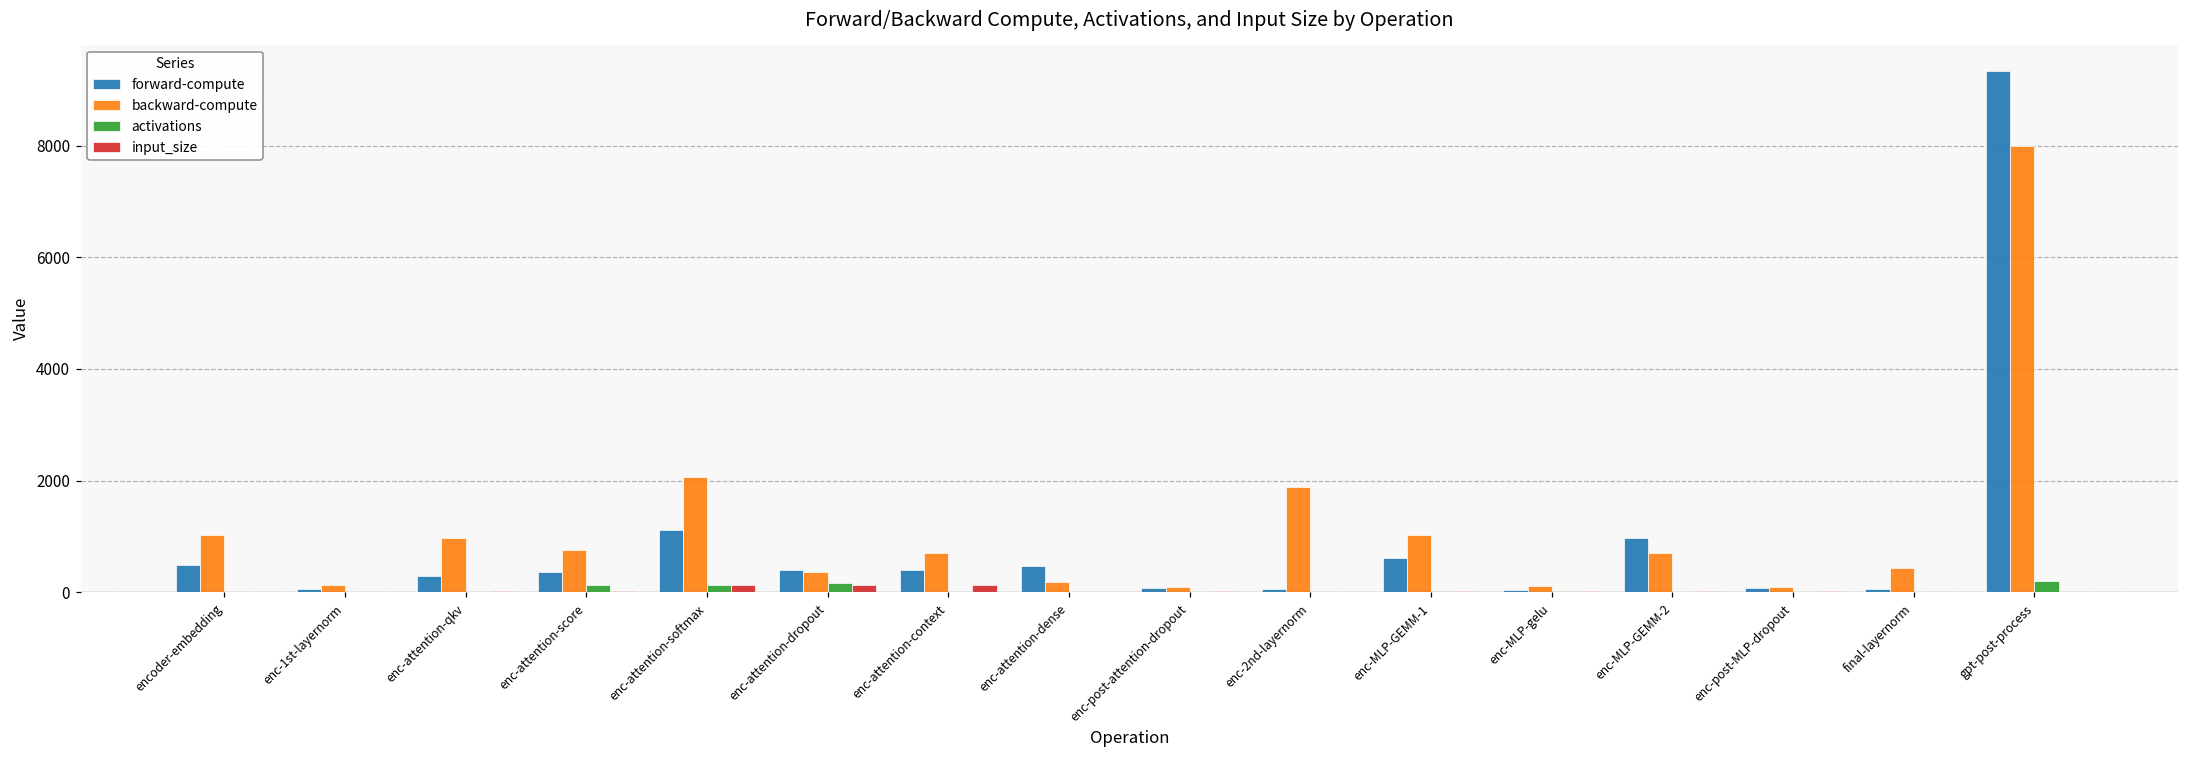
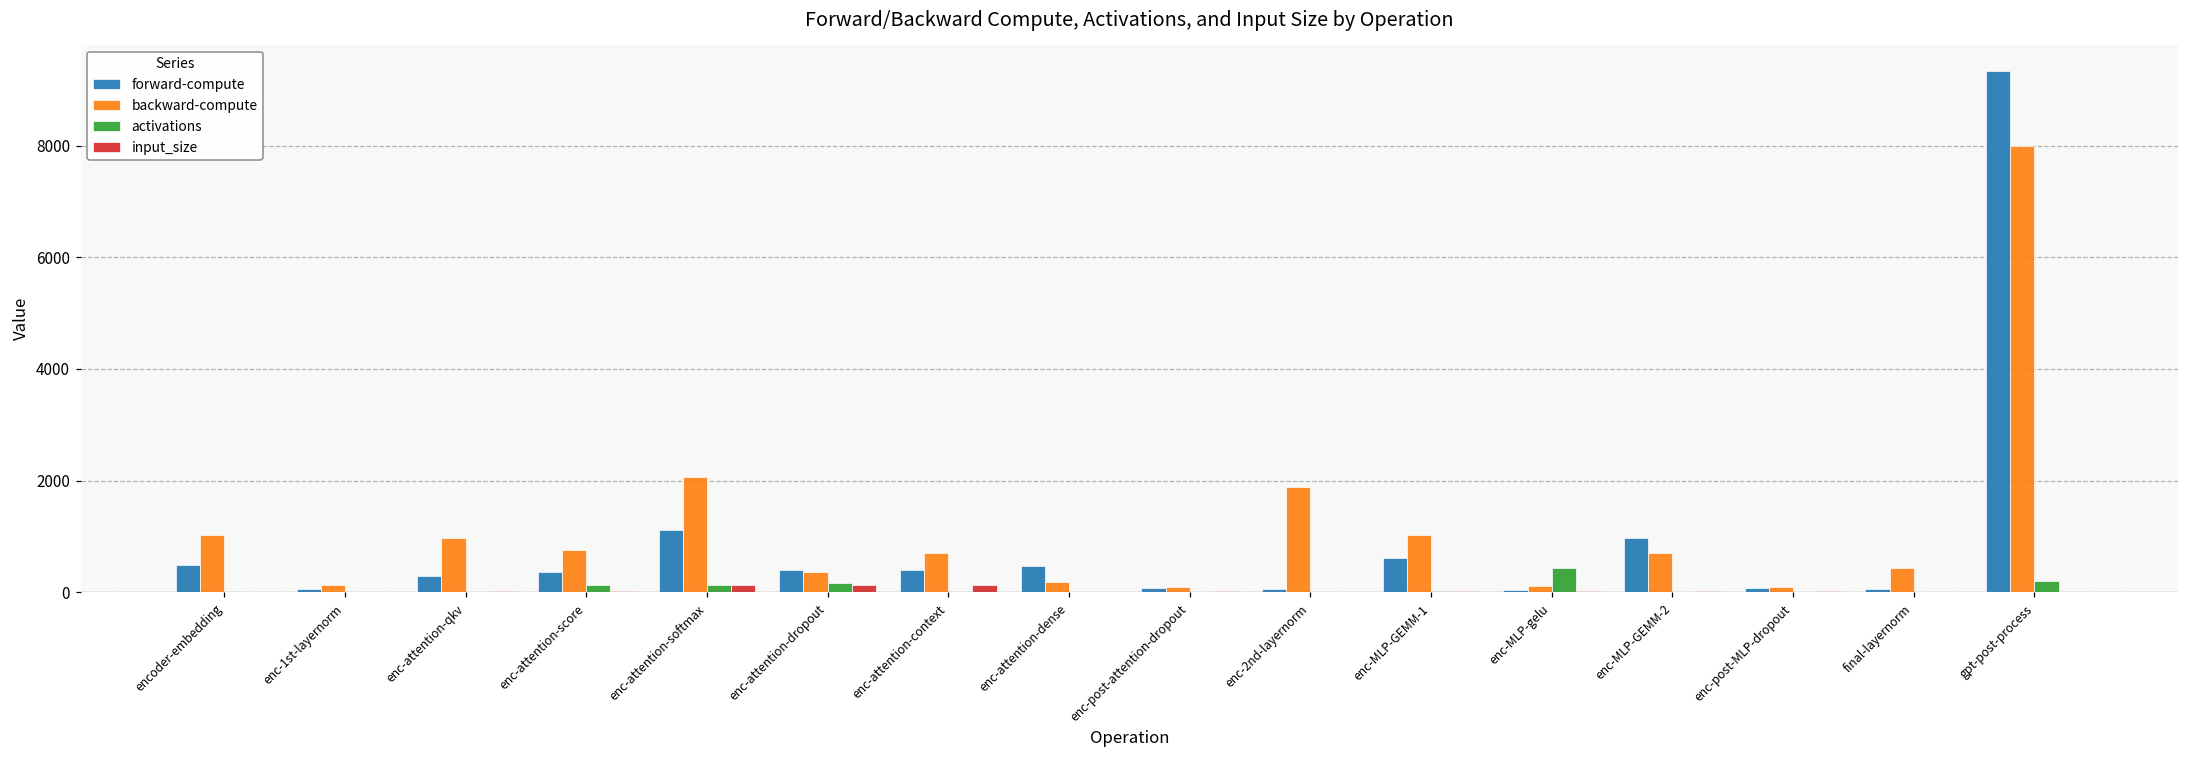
activations, enc-MLP-gelu: 0 -> 400
